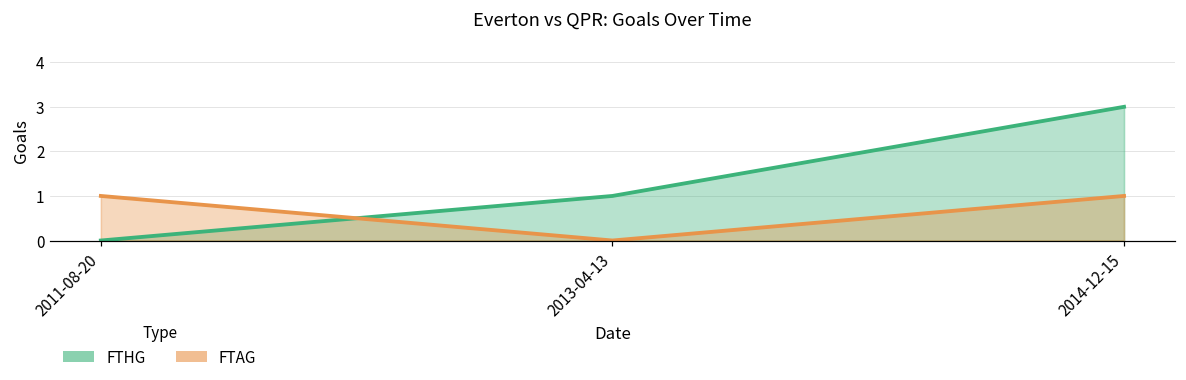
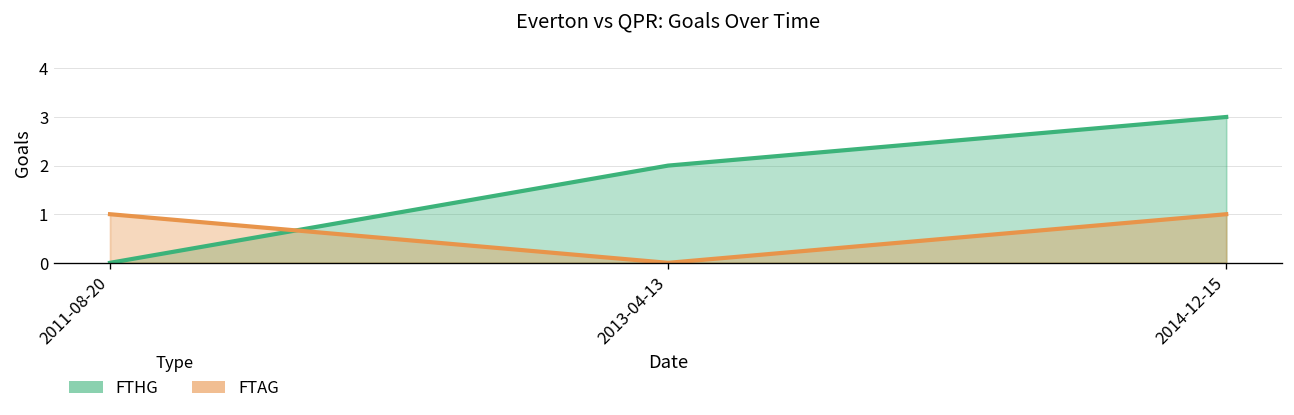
FTHG, 2013-04-13: 1 -> 2
